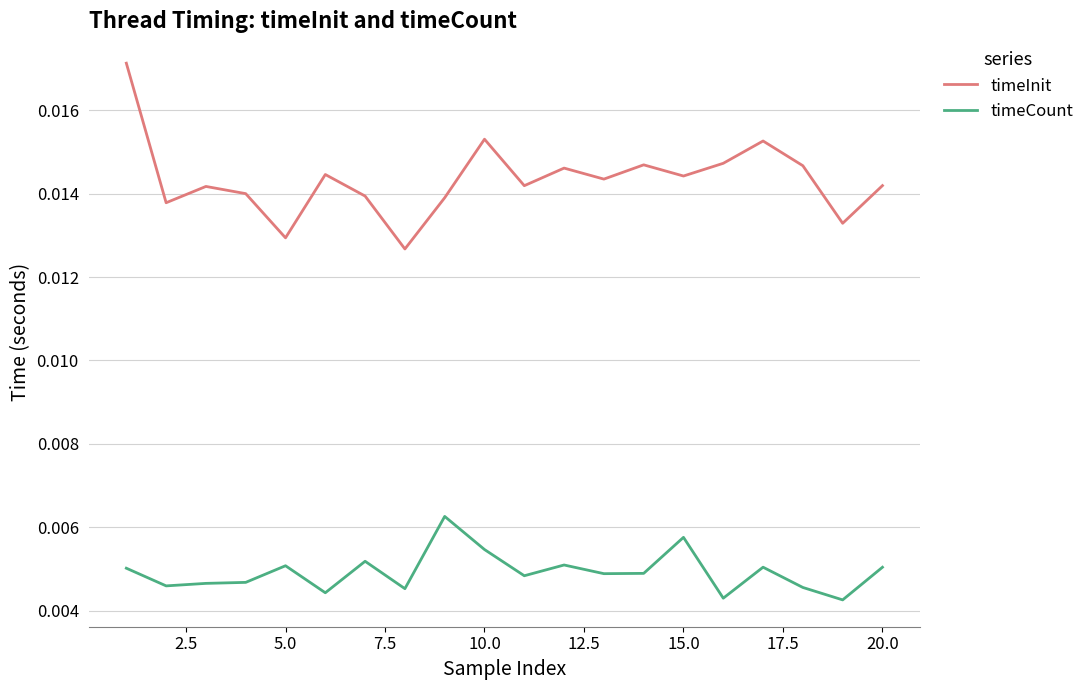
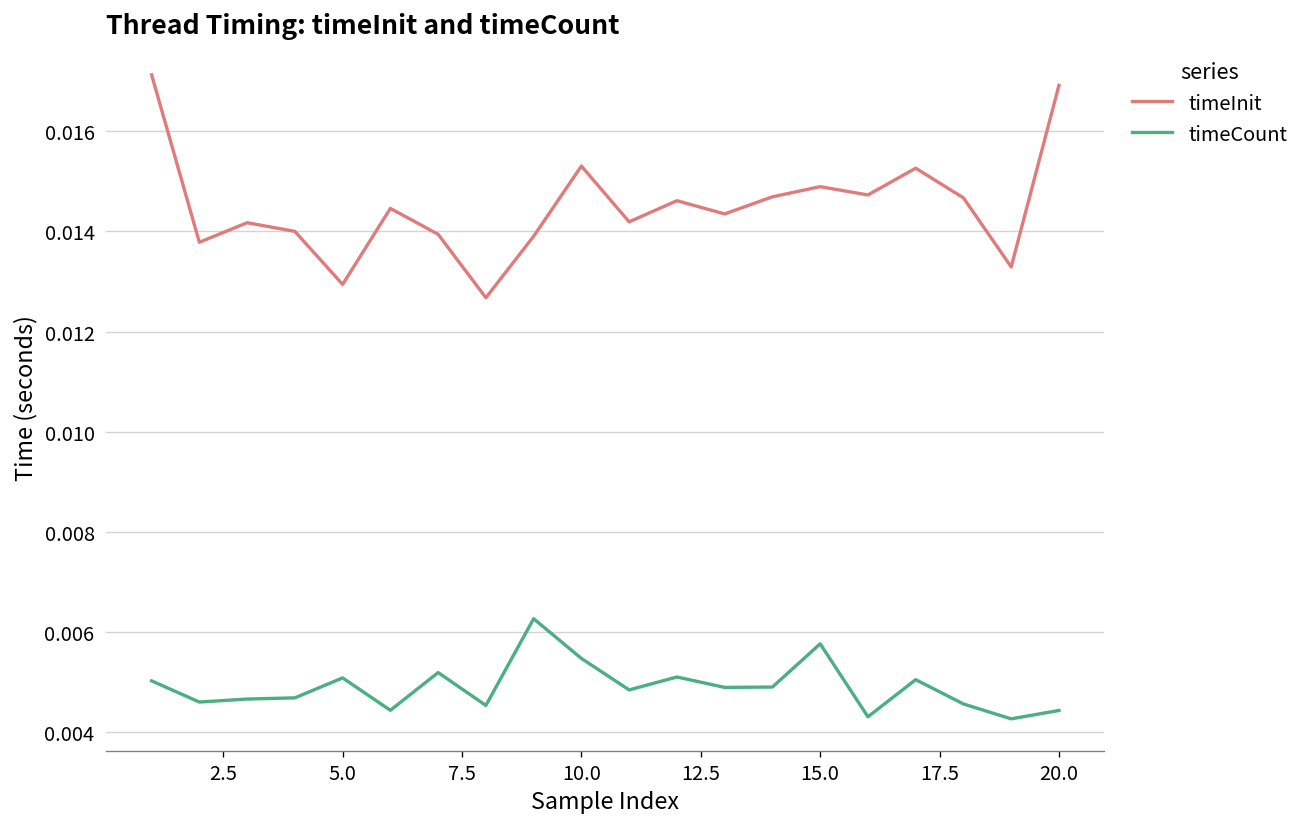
timeInit, 15.0: 0.0144 -> 0.0149
timeInit, 20.0: 0.0142 -> 0.0169
timeCount, 20.0: 0.0050 -> 0.0044
